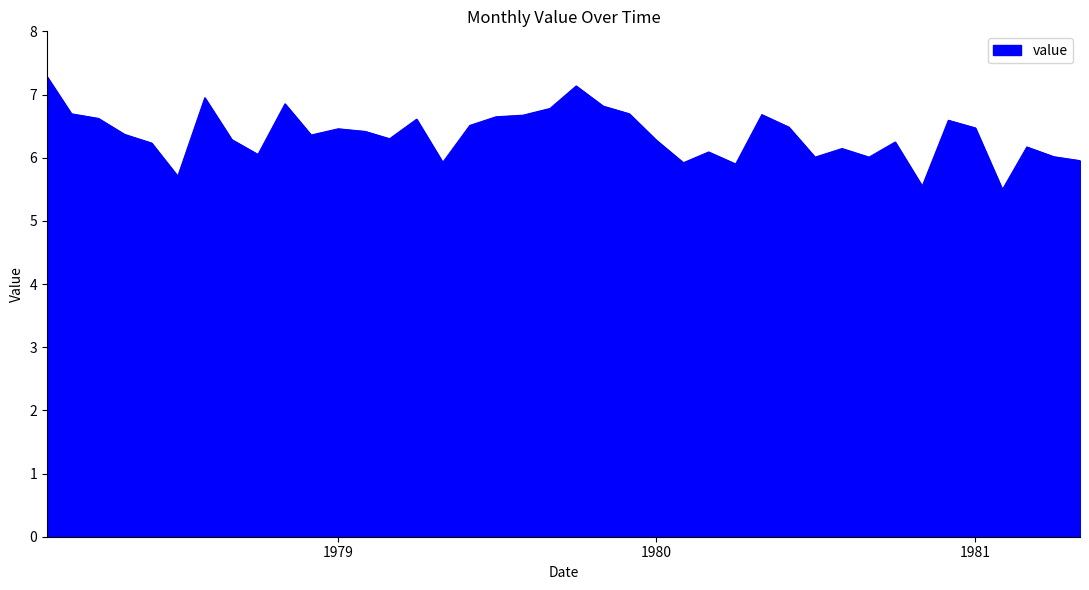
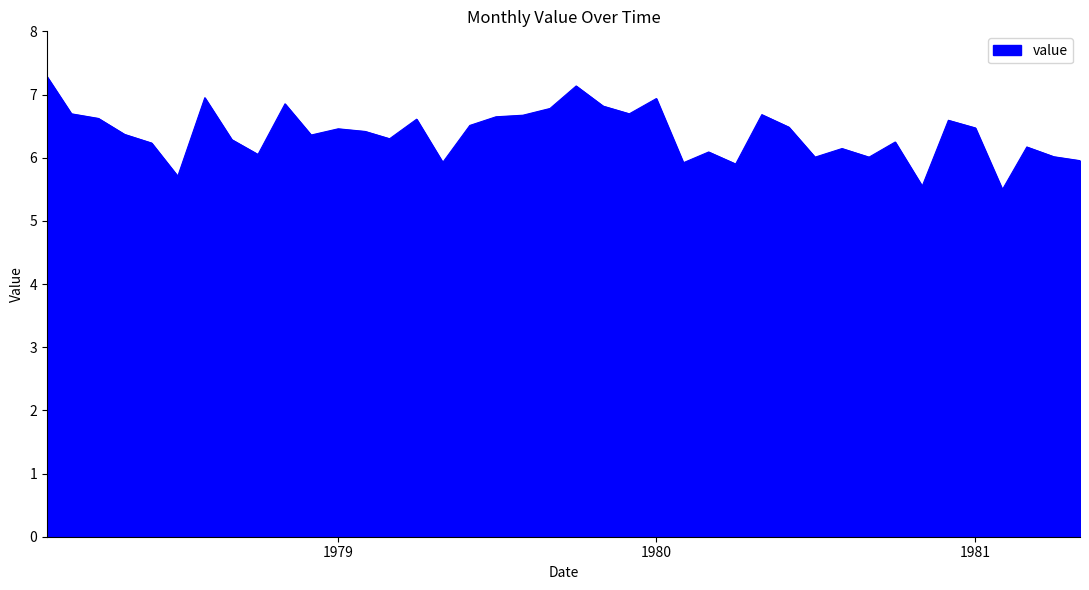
1980: 6.3 -> 6.9
